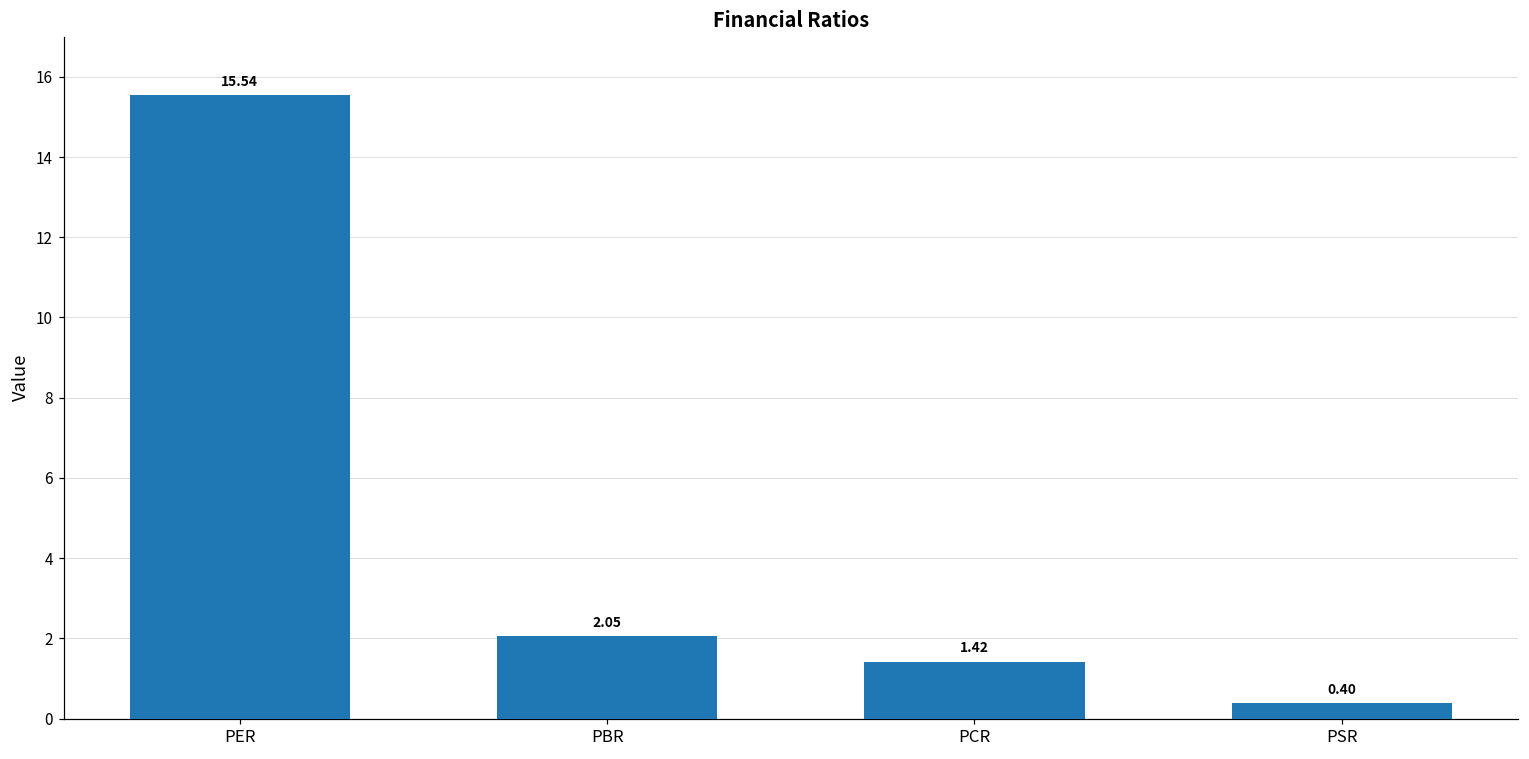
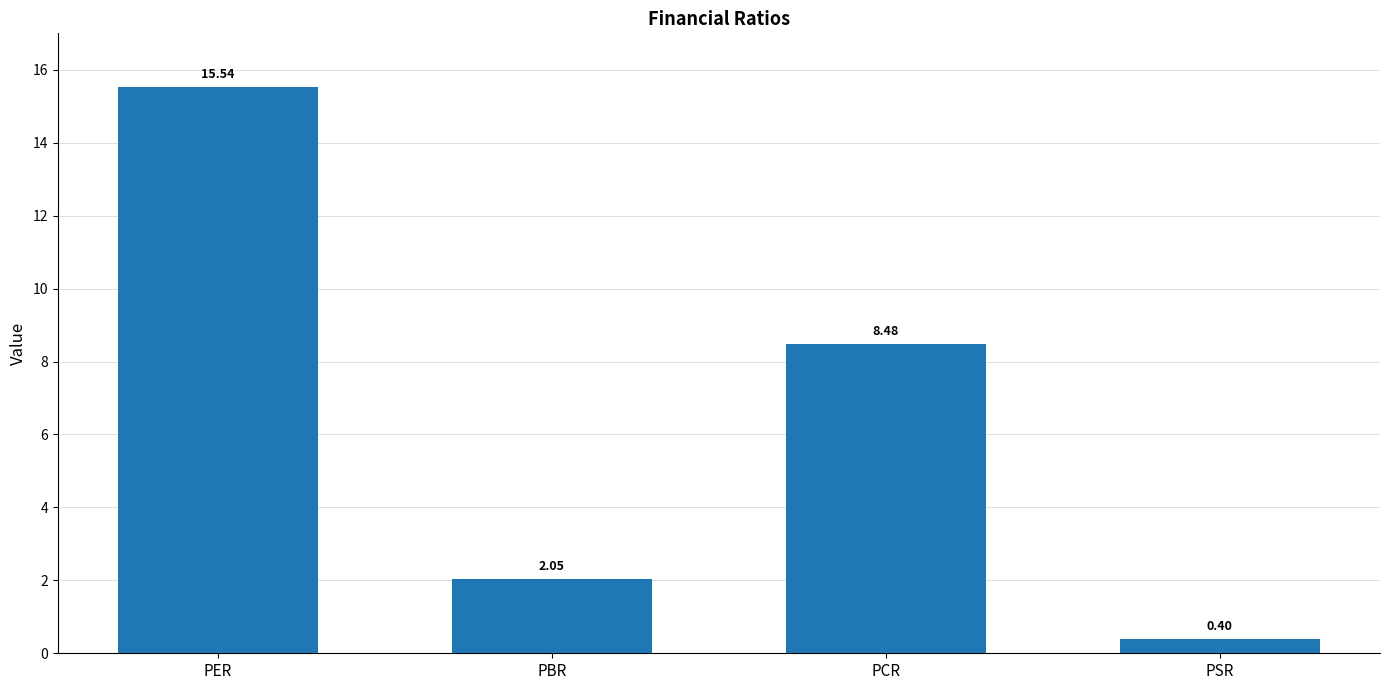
PCR: 1.42 -> 8.48
